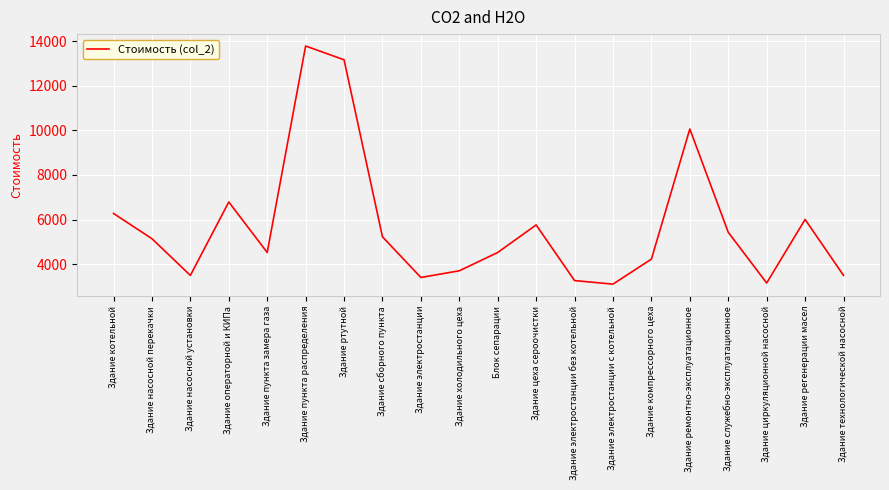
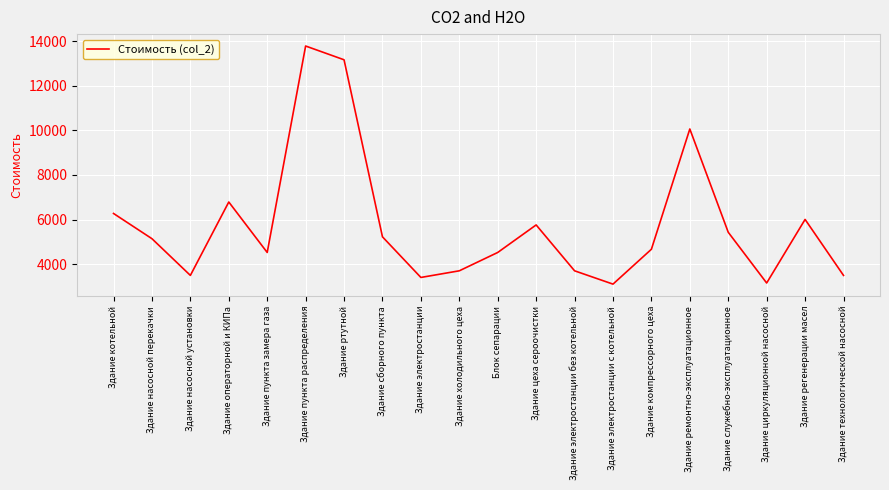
Здание электростанции без котельной: 3300 -> 3700
Здание компрессорного цеха: 4200 -> 4700
